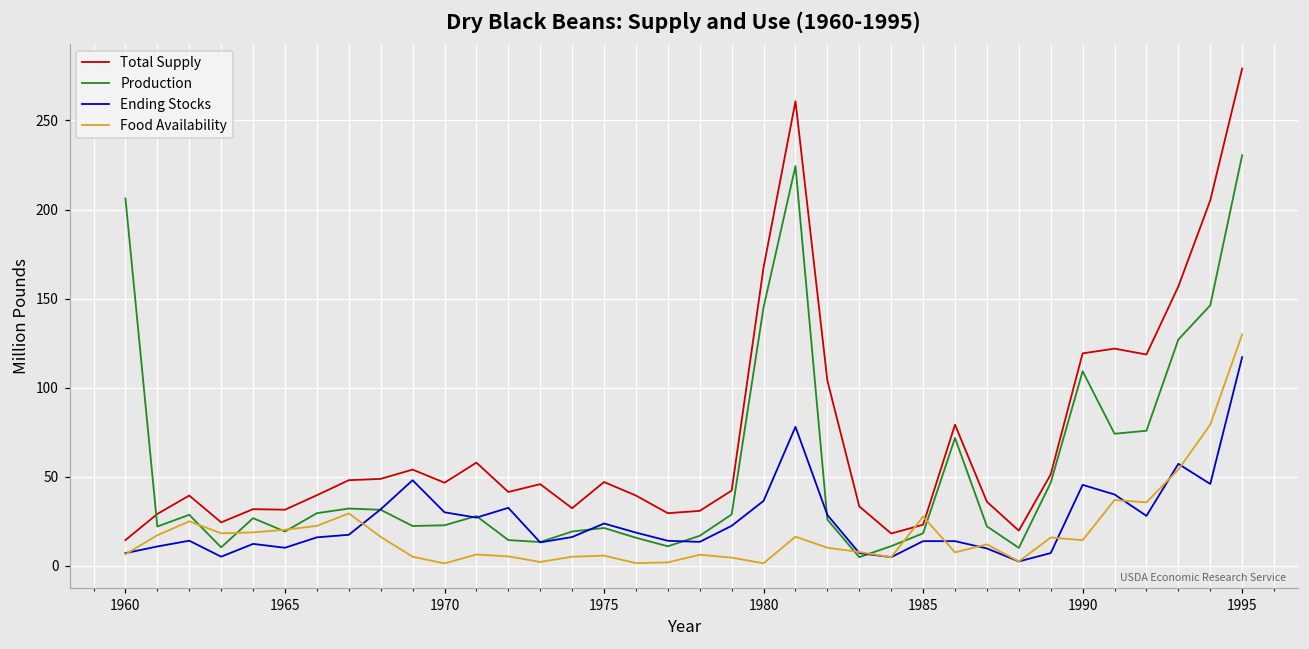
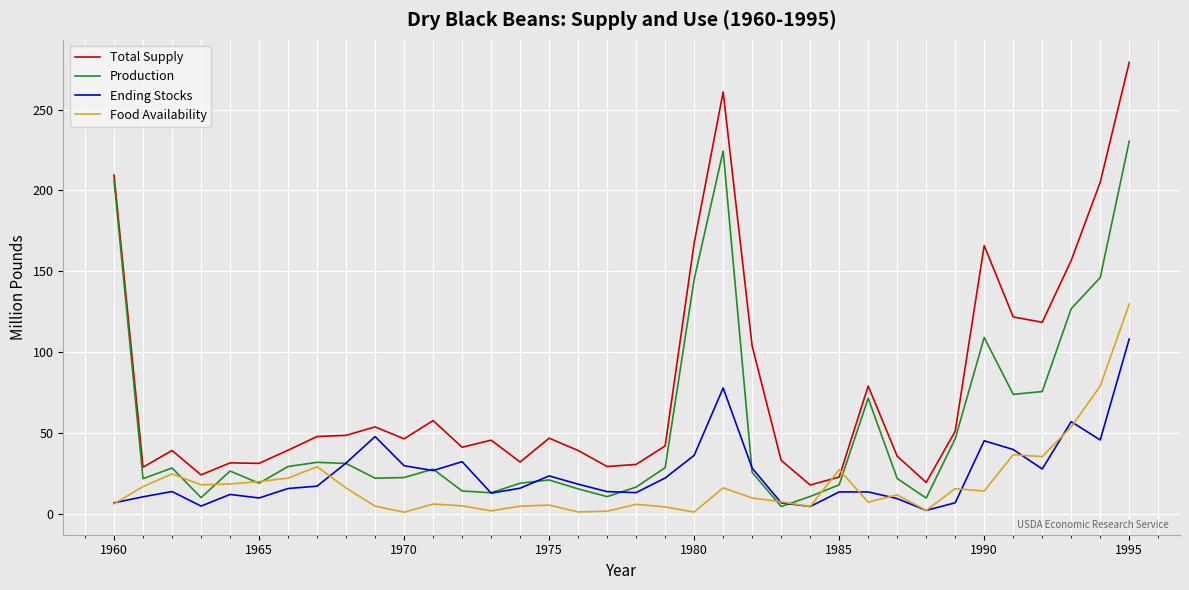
Total Supply, 1960: 14 -> 210
Total Supply, 1990: 119 -> 166
Ending Stocks, 1995: 117 -> 108
